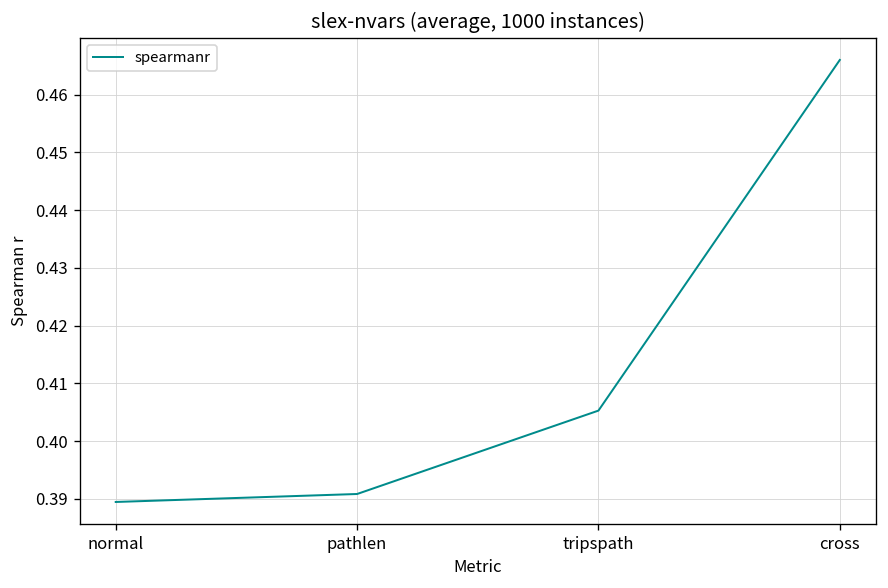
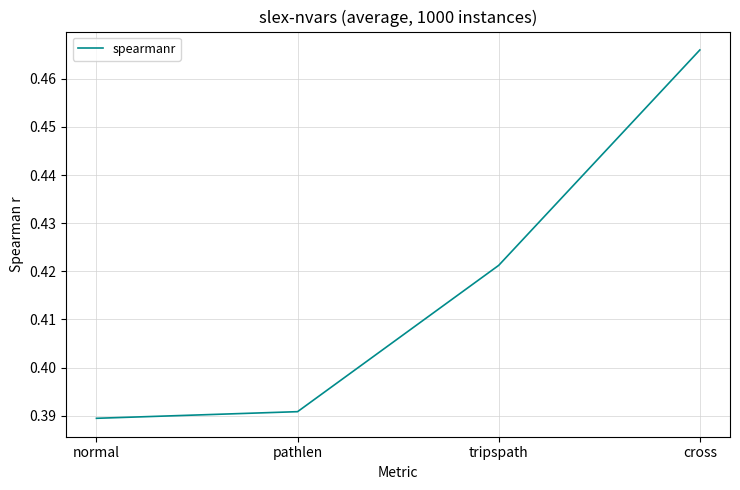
tripspath: 0.405 -> 0.421
